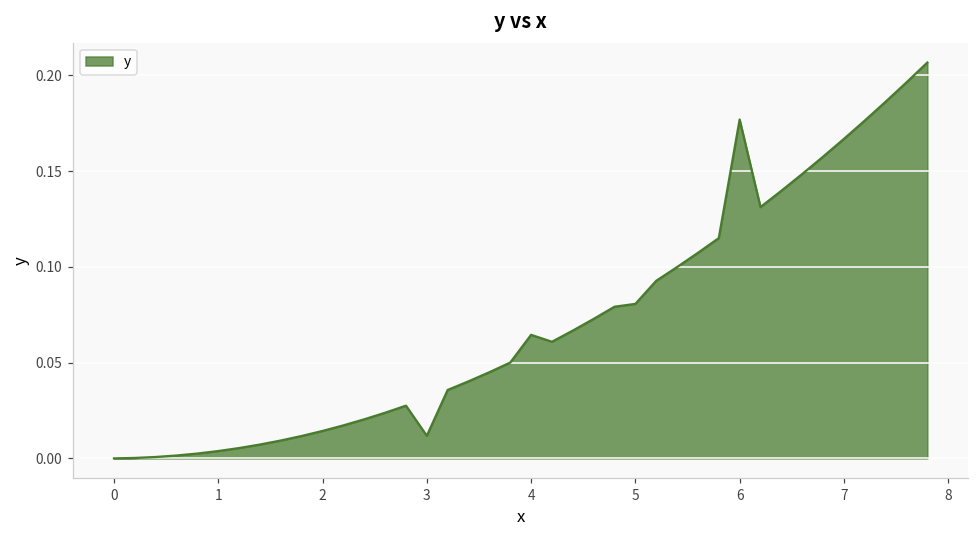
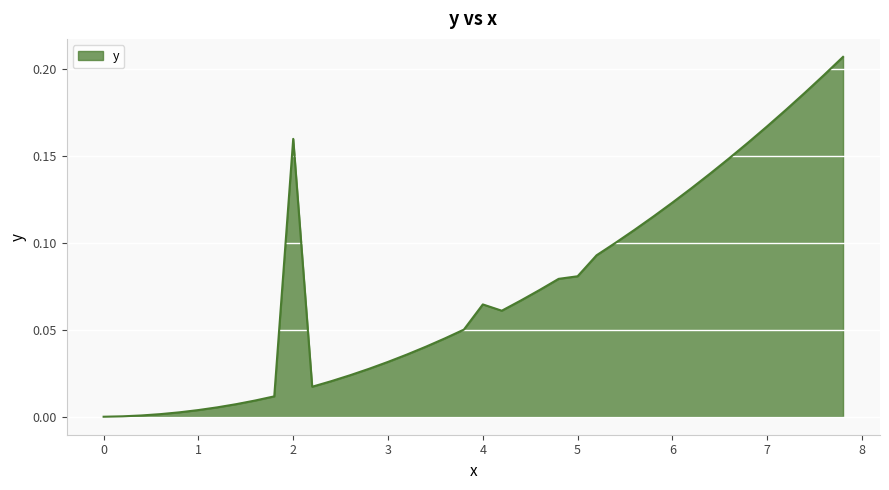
2: 0.014 -> 0.160
3: 0.012 -> 0.031
6: 0.177 -> 0.123
